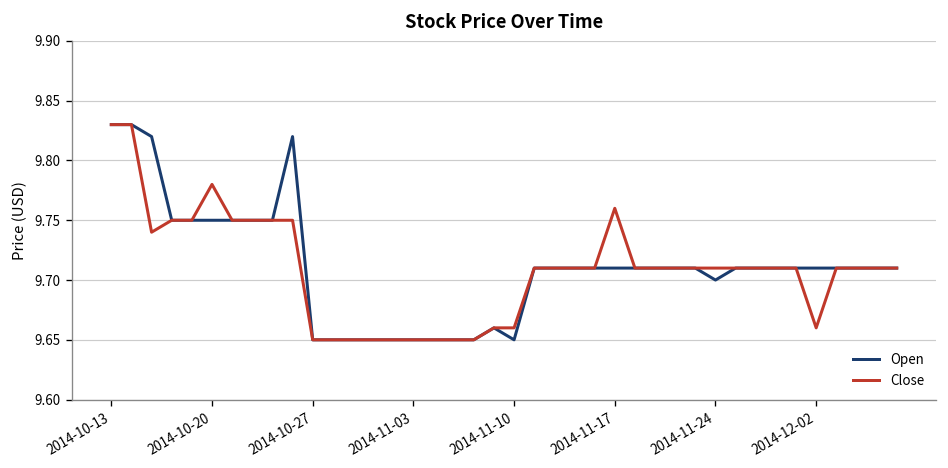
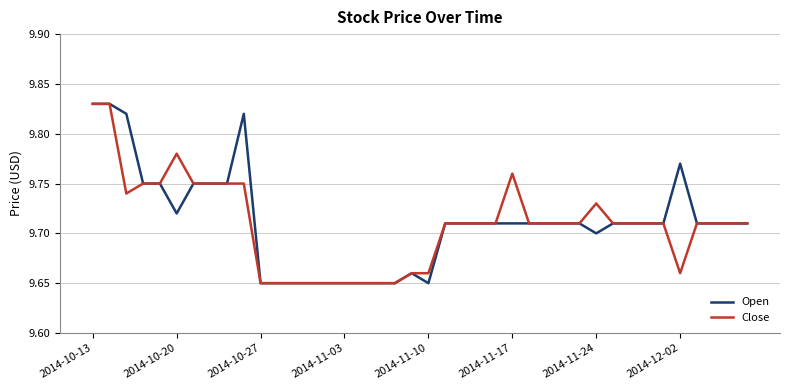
Open, 2014-10-20: 9.75 -> 9.72
Close, 2014-11-24: 9.71 -> 9.73
Open, 2014-12-02: 9.71 -> 9.77
